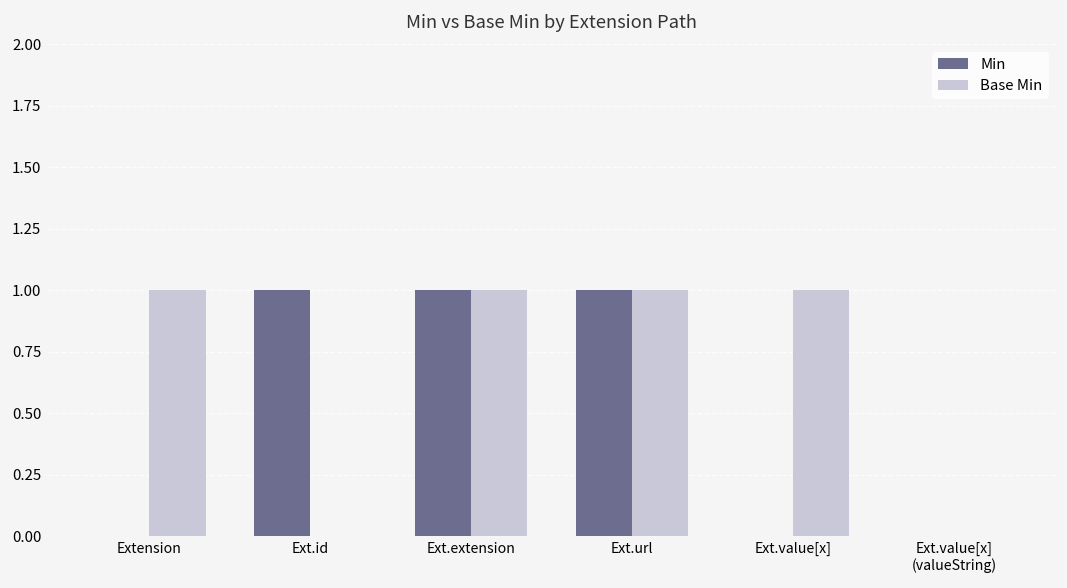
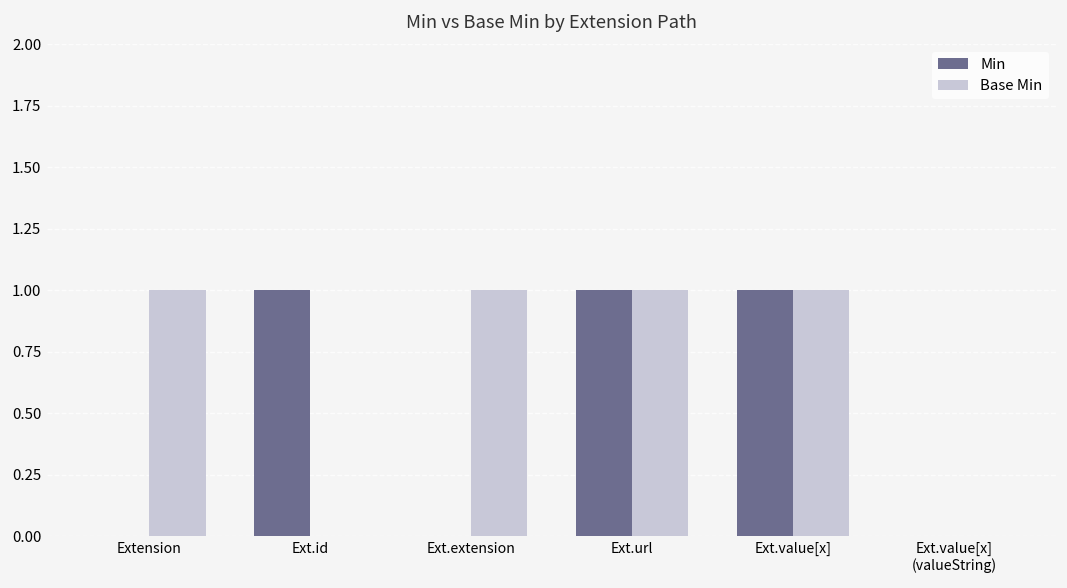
Min, Ext.extension: 1 -> 0
Min, Ext.value[x]: 0 -> 1
